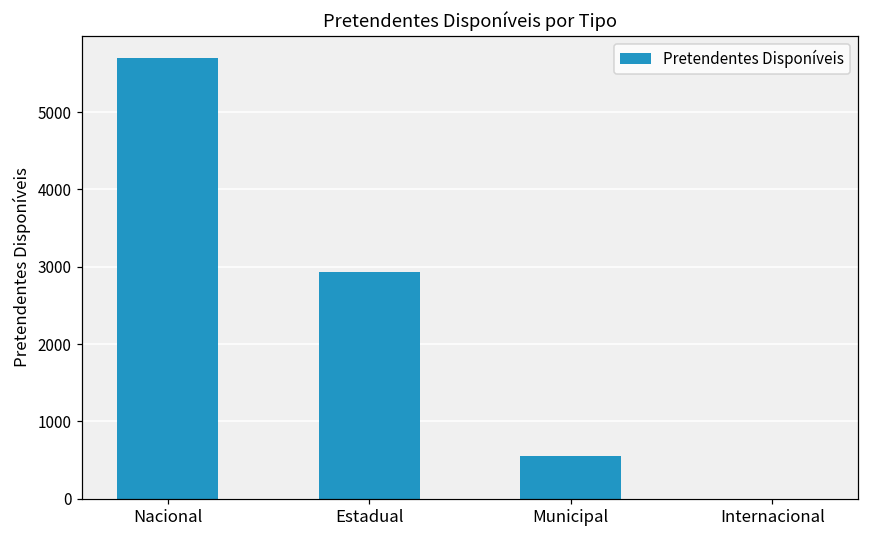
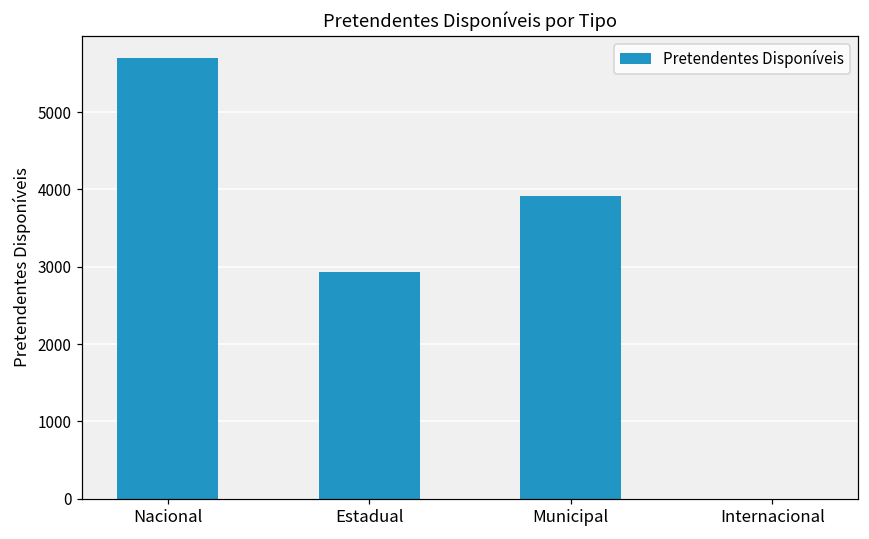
Municipal: 600 -> 3900
